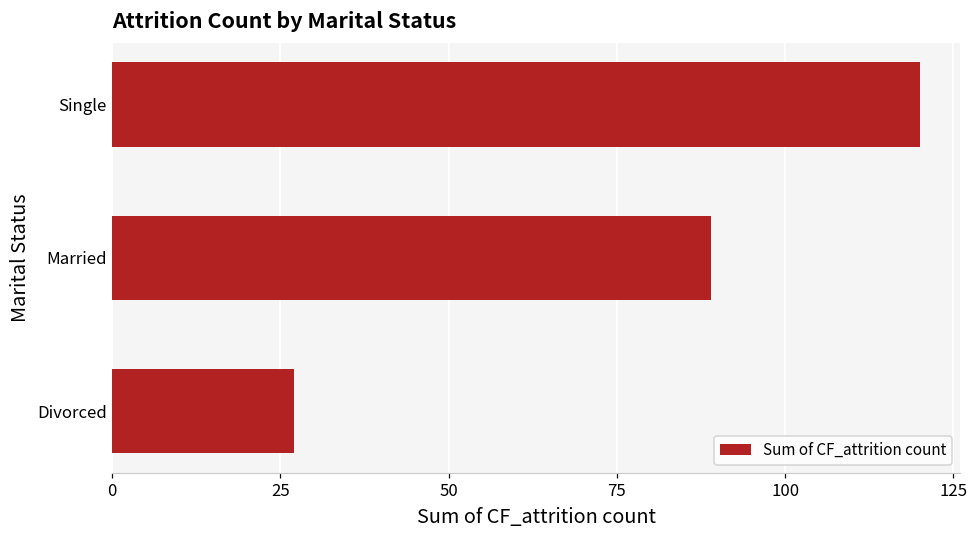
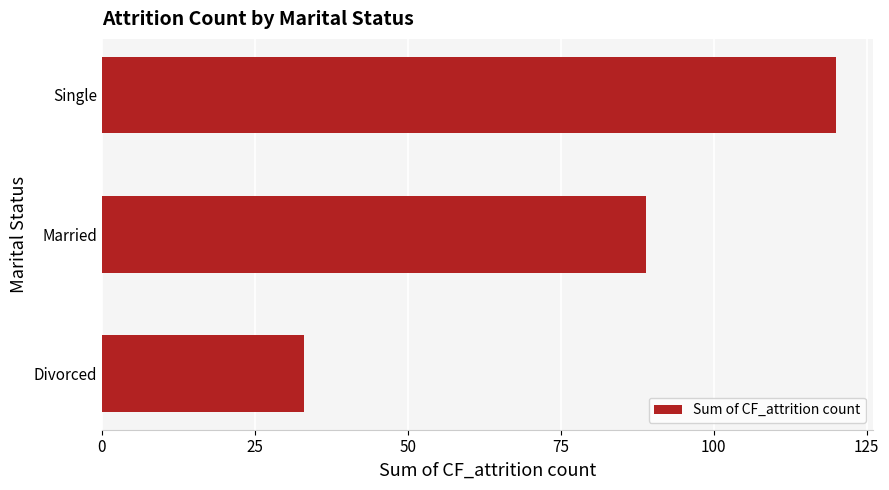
Divorced: 27 -> 33
